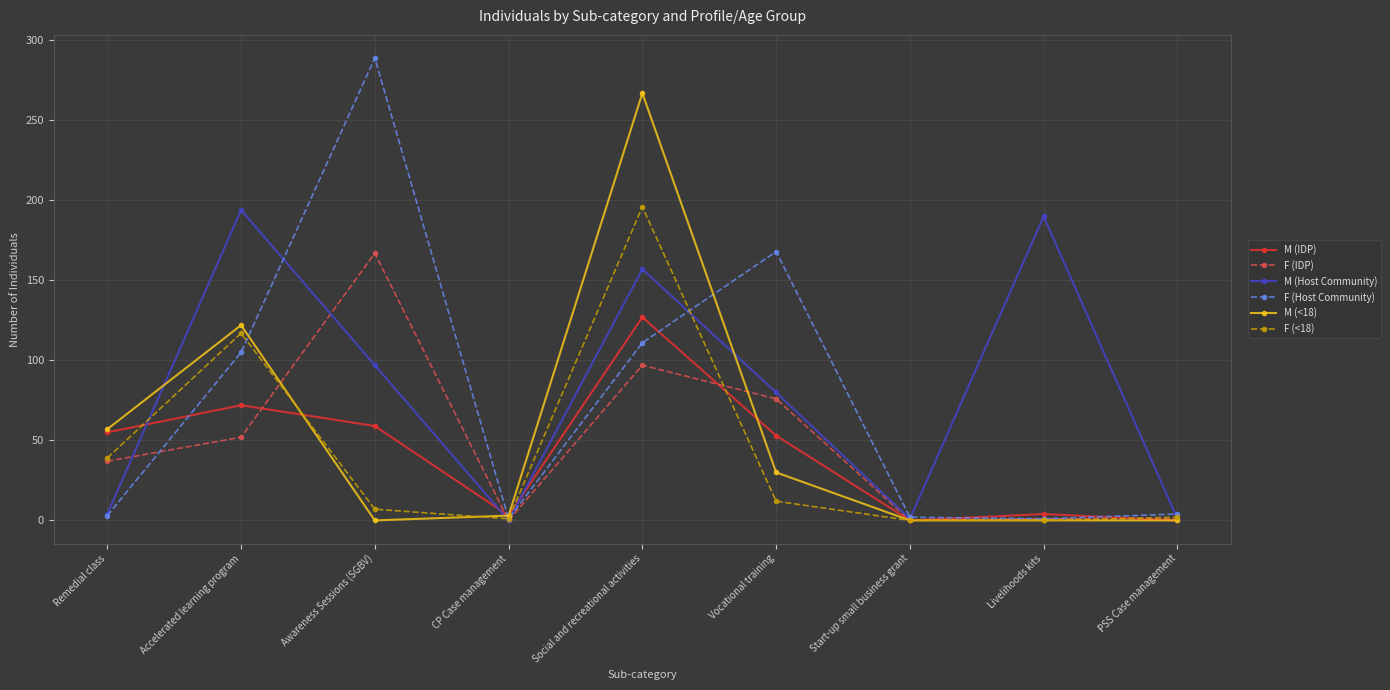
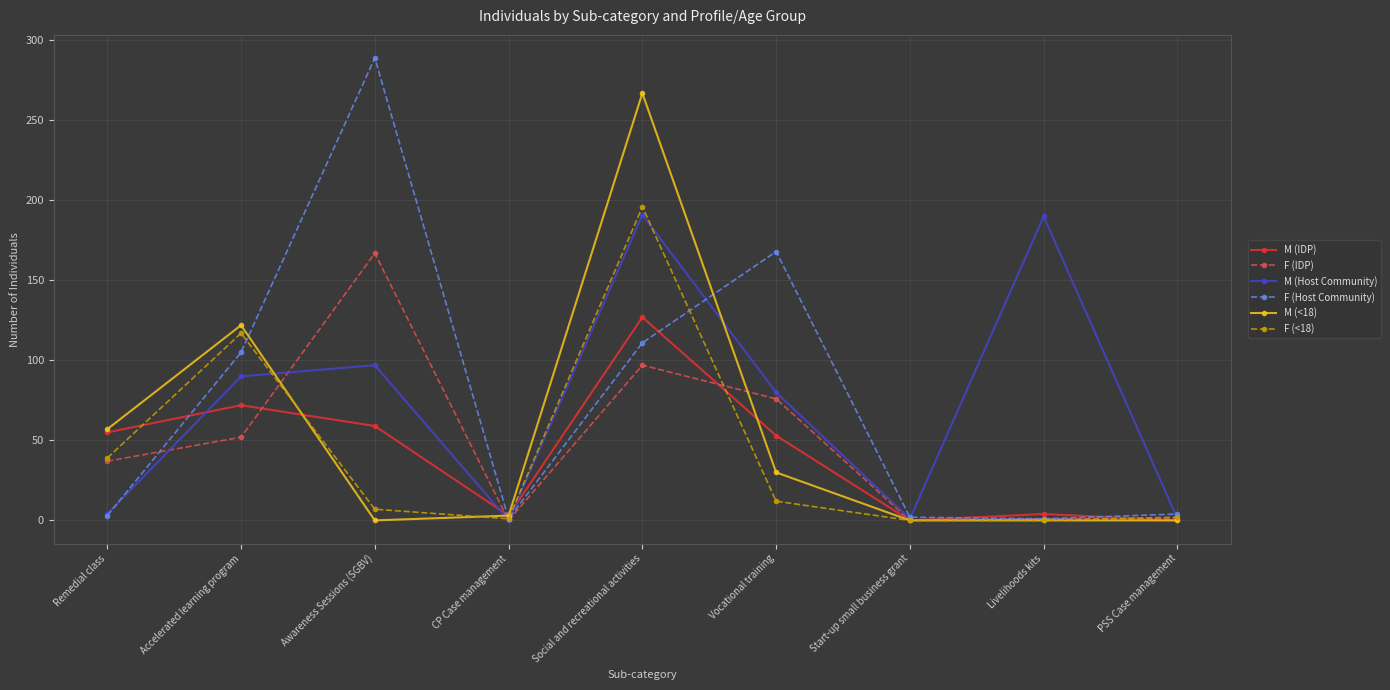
M (Host Community), Accelerated learning program: 194 -> 90
M (Host Community), Social and recreational activities: 157 -> 191
